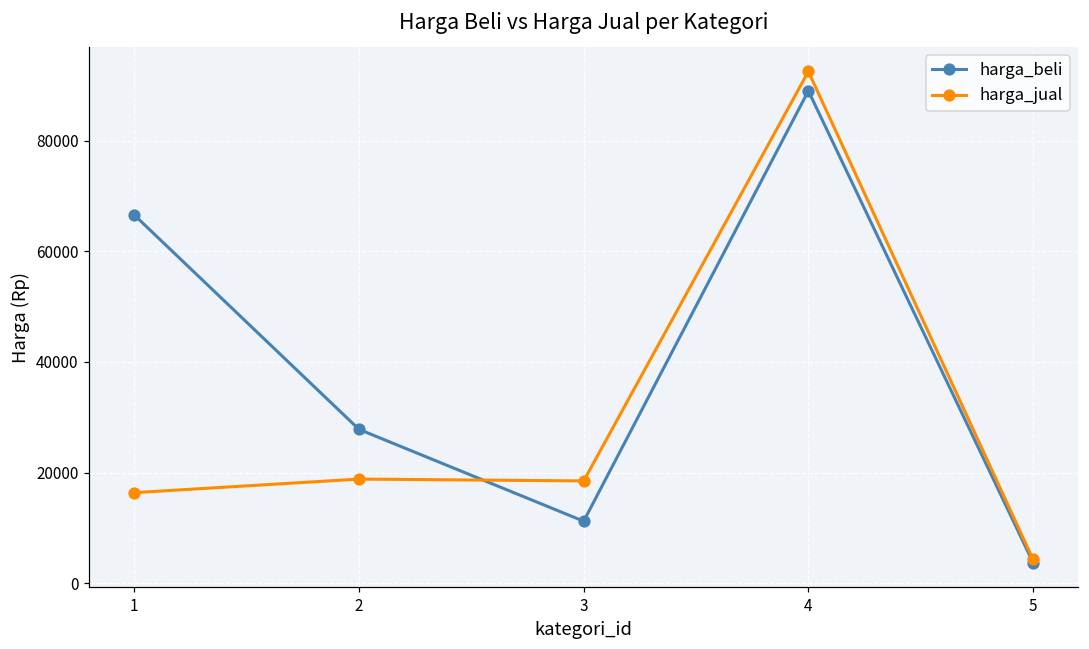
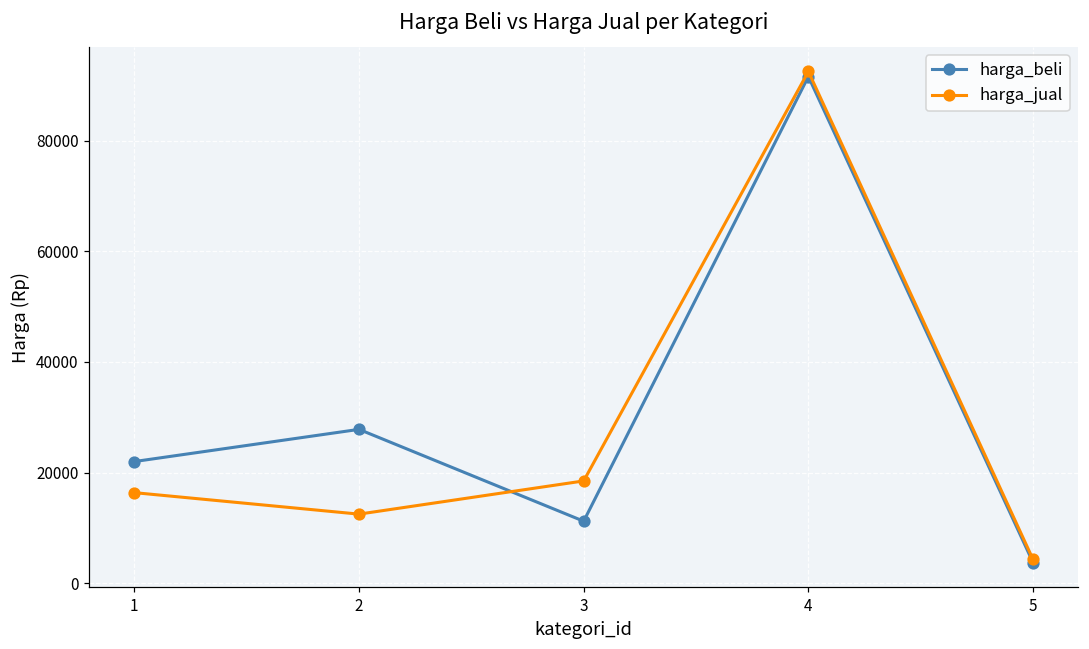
harga_beli, 1: 67000 -> 22000
harga_jual, 2: 19000 -> 13000
harga_beli, 4: 89000 -> 92000
